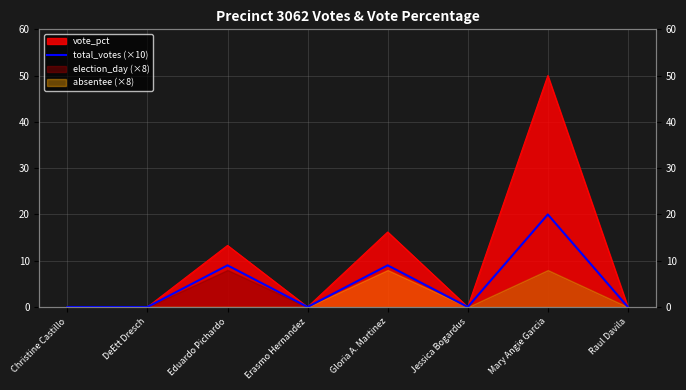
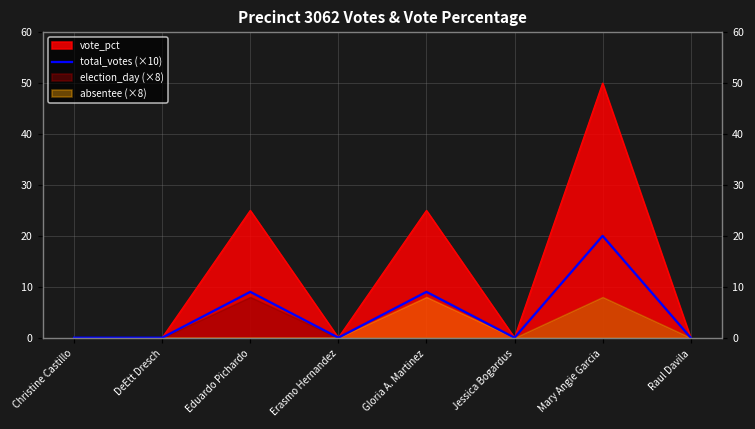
vote_pct, Eduardo Pichardo: 13 -> 25
vote_pct, Gloria A. Martinez: 16 -> 25
